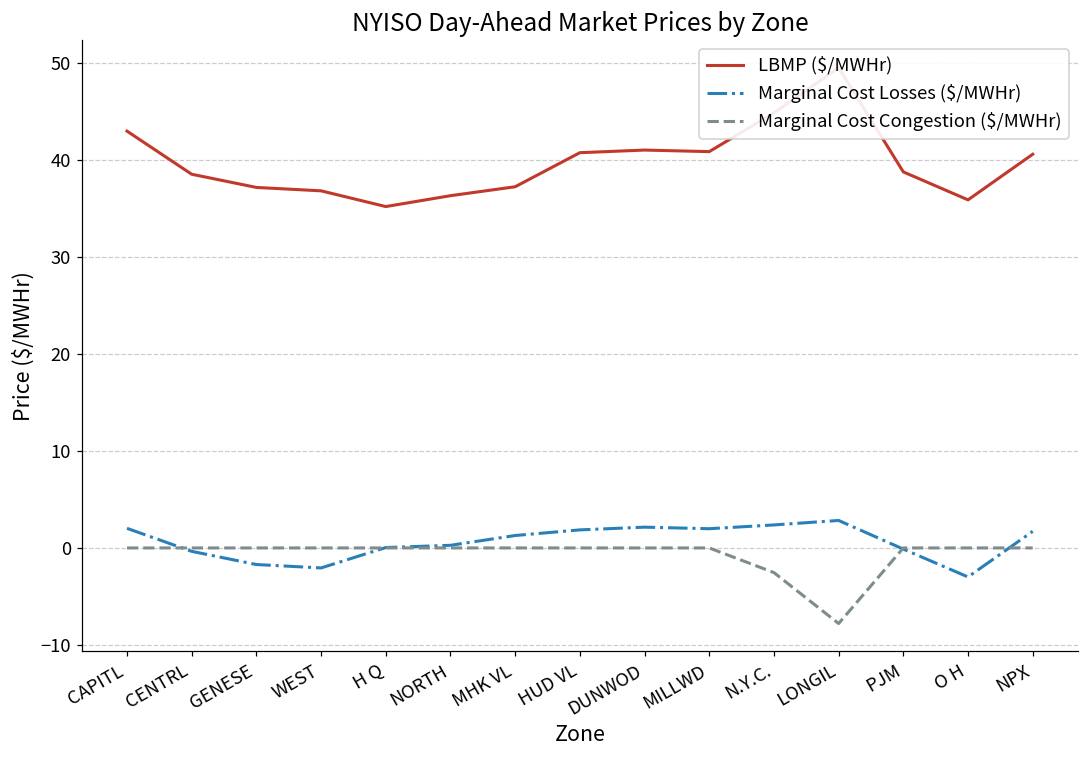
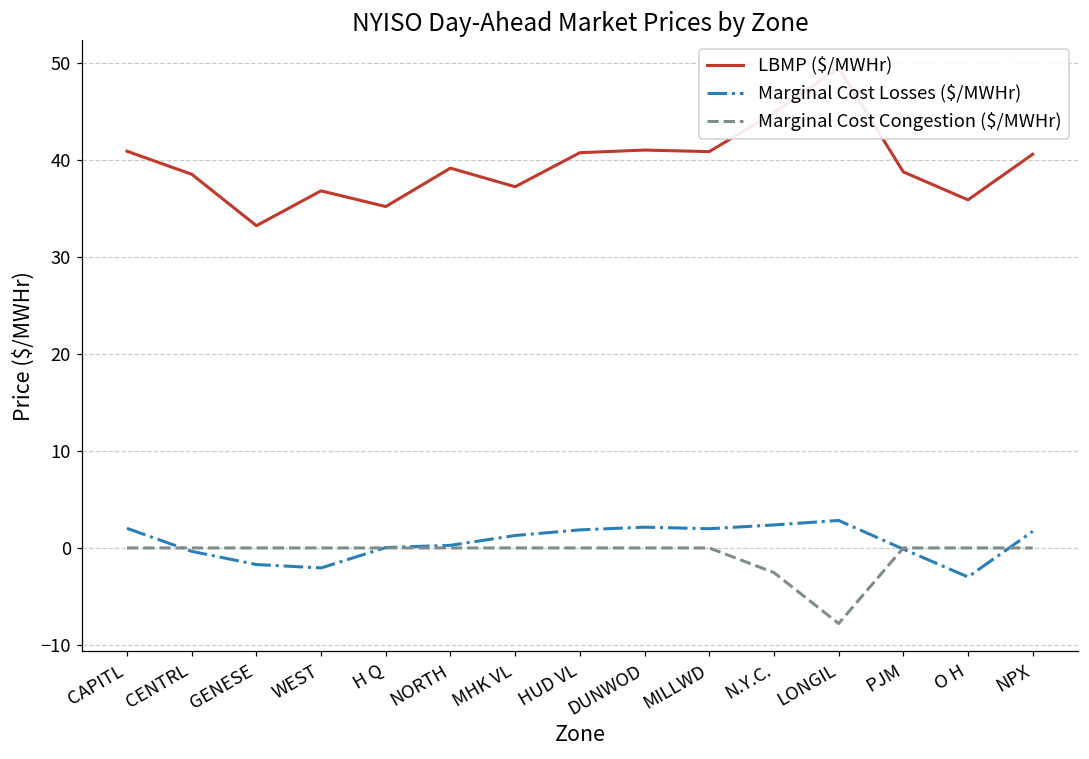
LBMP ($/MWHr), CAPITL: 43 -> 41
LBMP ($/MWHr), GENESE: 37 -> 33
LBMP ($/MWHr), NORTH: 36 -> 39
